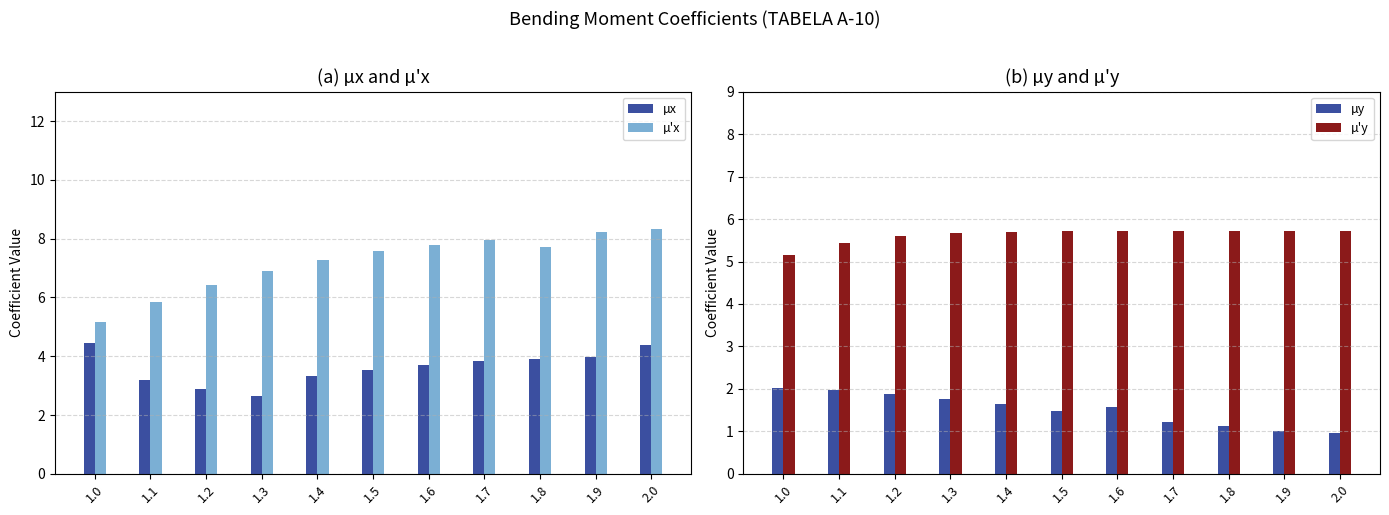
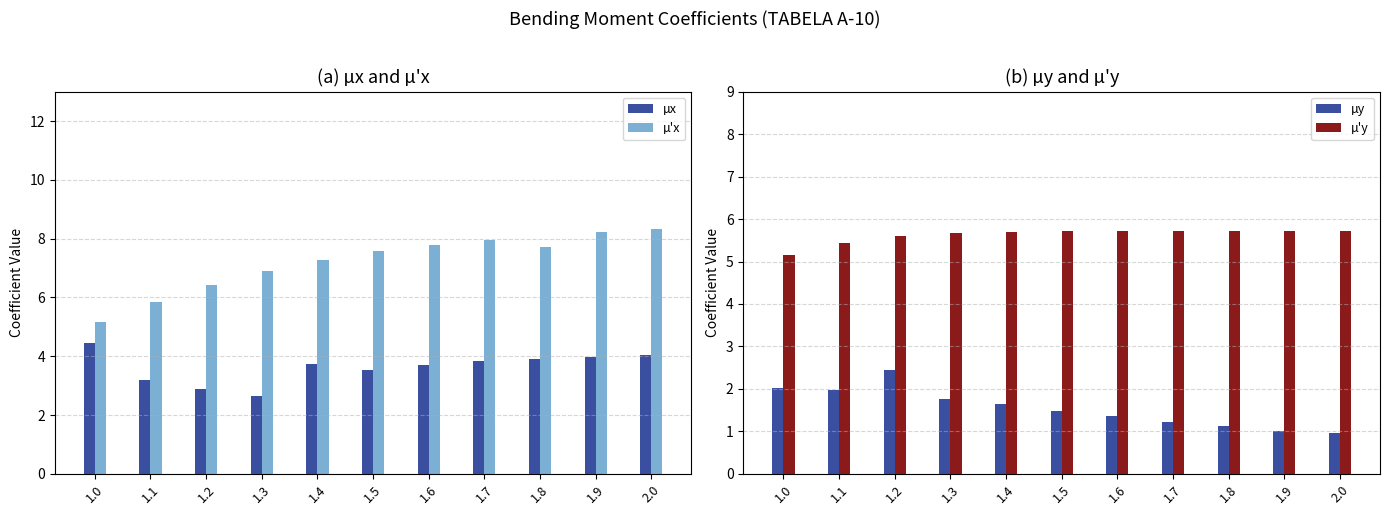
(a) µx and µ'x, µx, 1.4: 3.3 -> 3.7
(a) µx and µ'x, µx, 2.0: 4.4 -> 4.1
(b) µy and µ'y, µy, 1.2: 1.9 -> 2.5
(b) µy and µ'y, µy, 1.6: 1.6 -> 1.4
